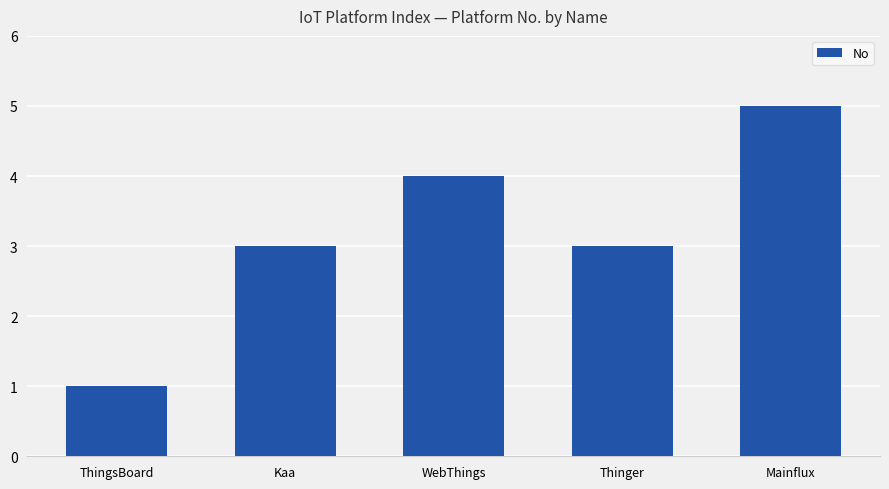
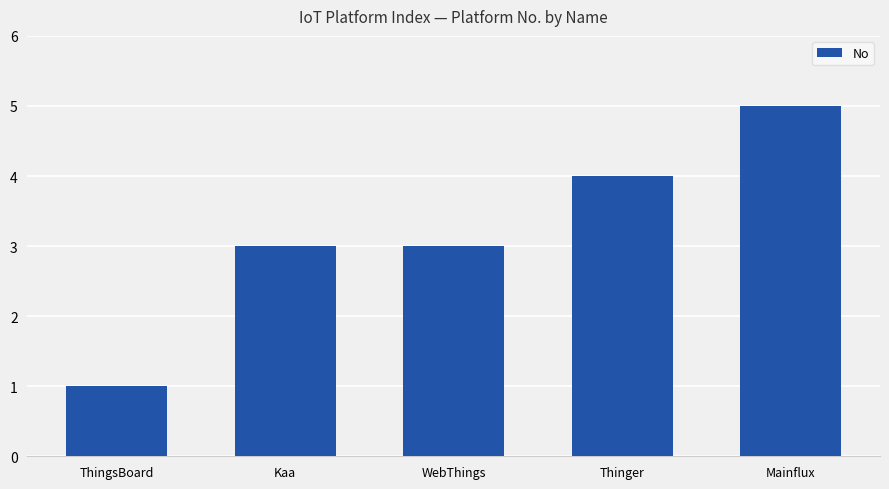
WebThings: 4 -> 3
Thinger: 3 -> 4
